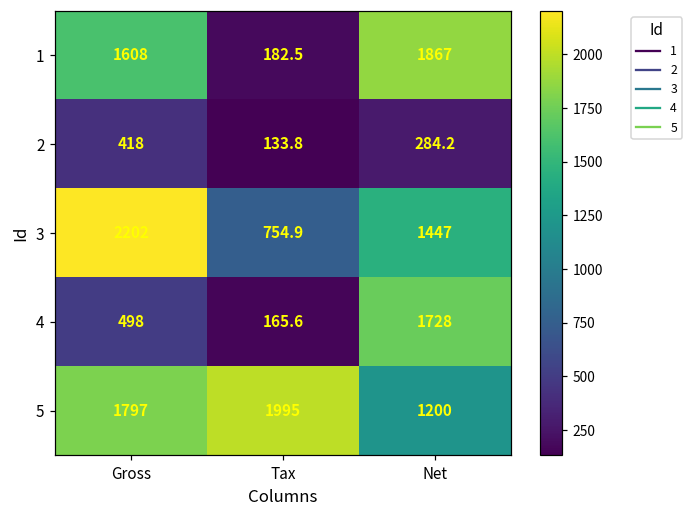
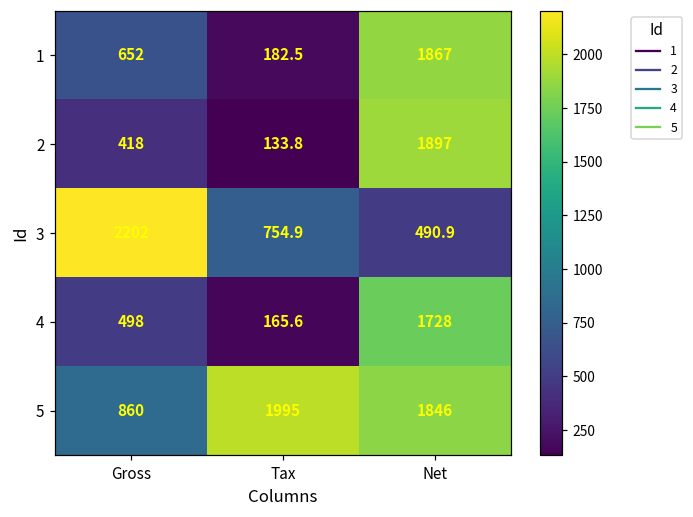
1, Gross: 1608 -> 652
2, Net: 284.2 -> 1897
3, Net: 1447 -> 490.9
5, Gross: 1797 -> 860
5, Net: 1200 -> 1846
